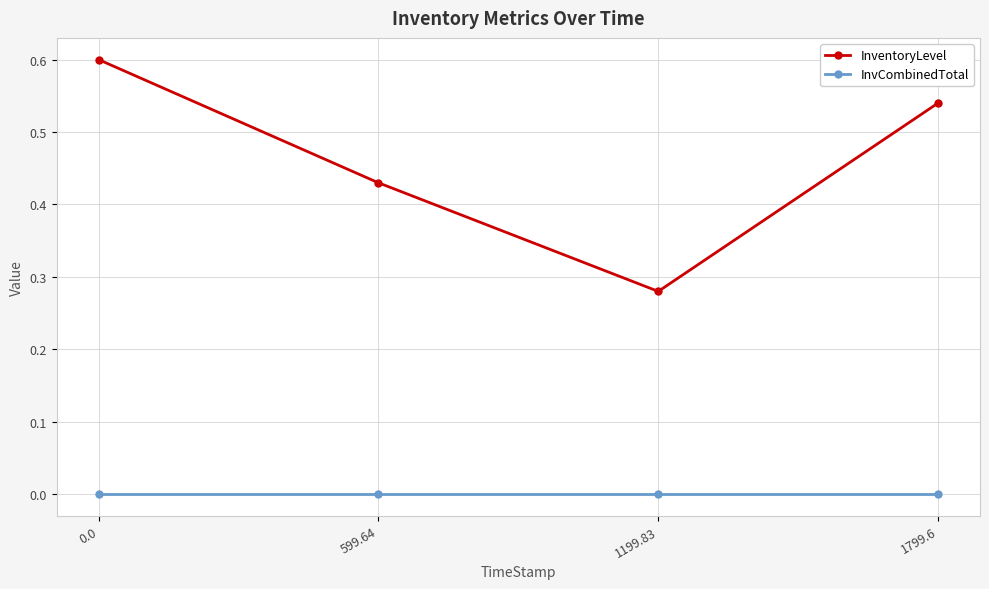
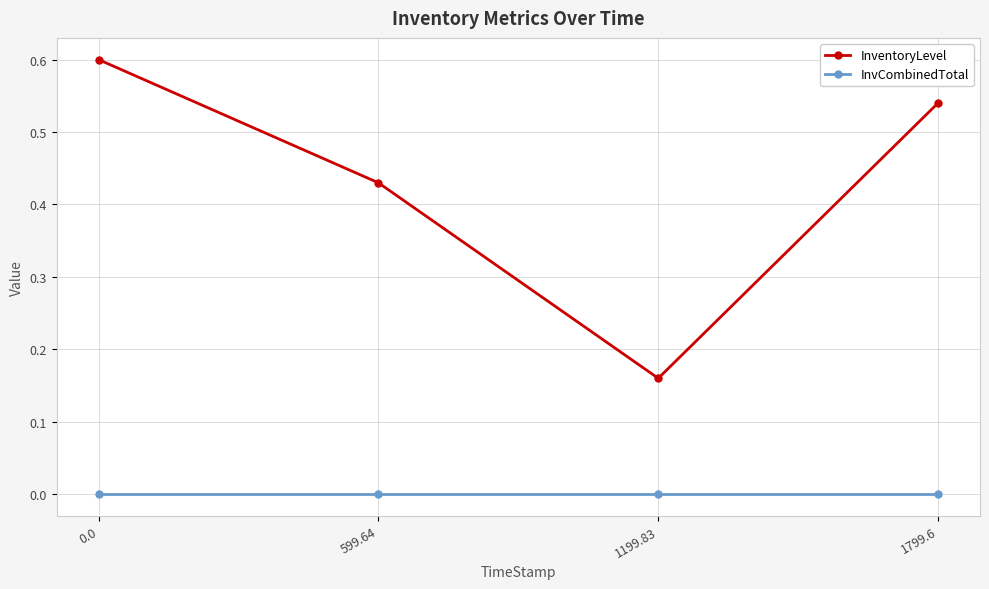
InventoryLevel, 1199.83: 0.28 -> 0.16
